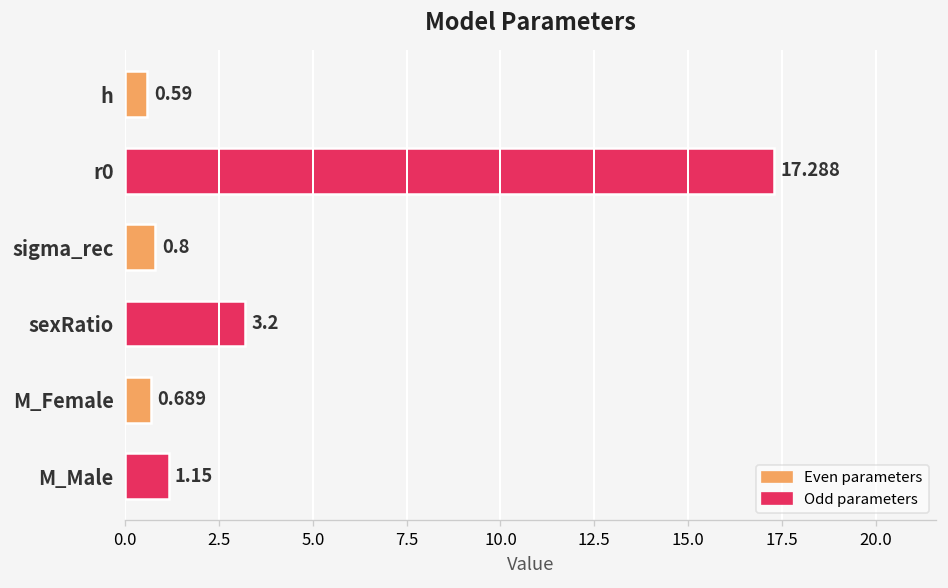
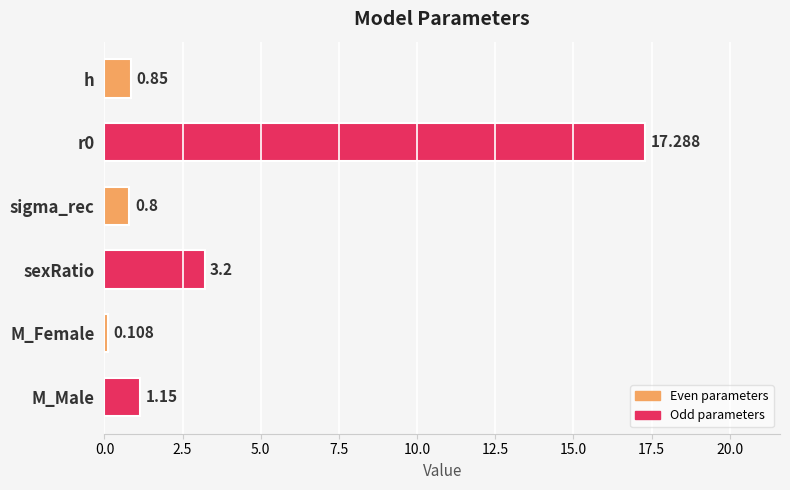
h: 0.59 -> 0.85
M_Female: 0.689 -> 0.108
